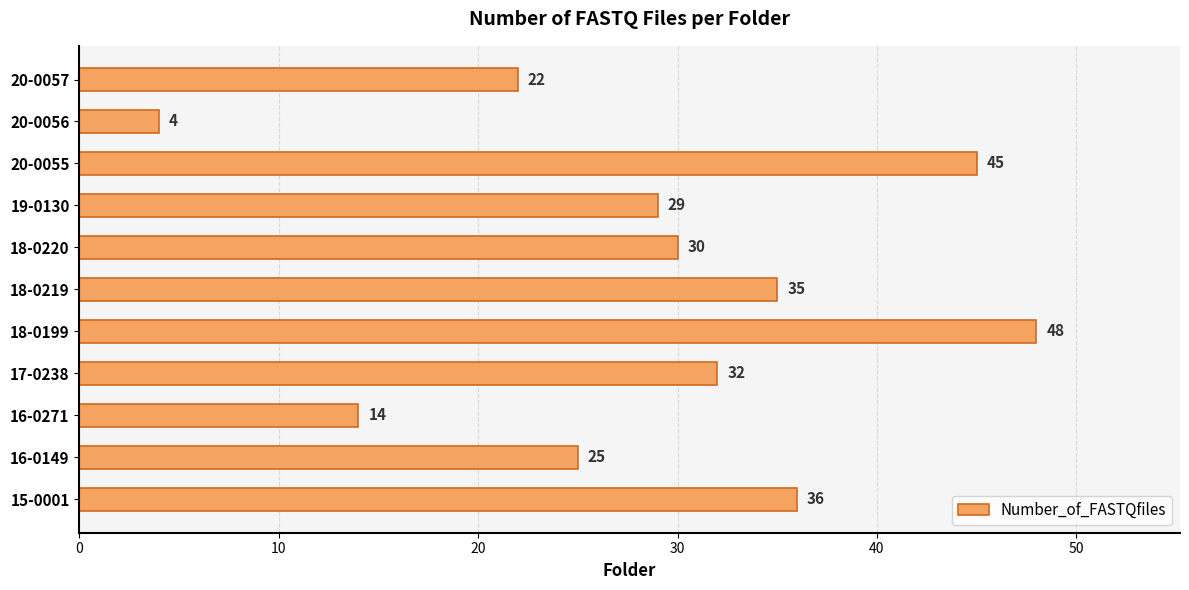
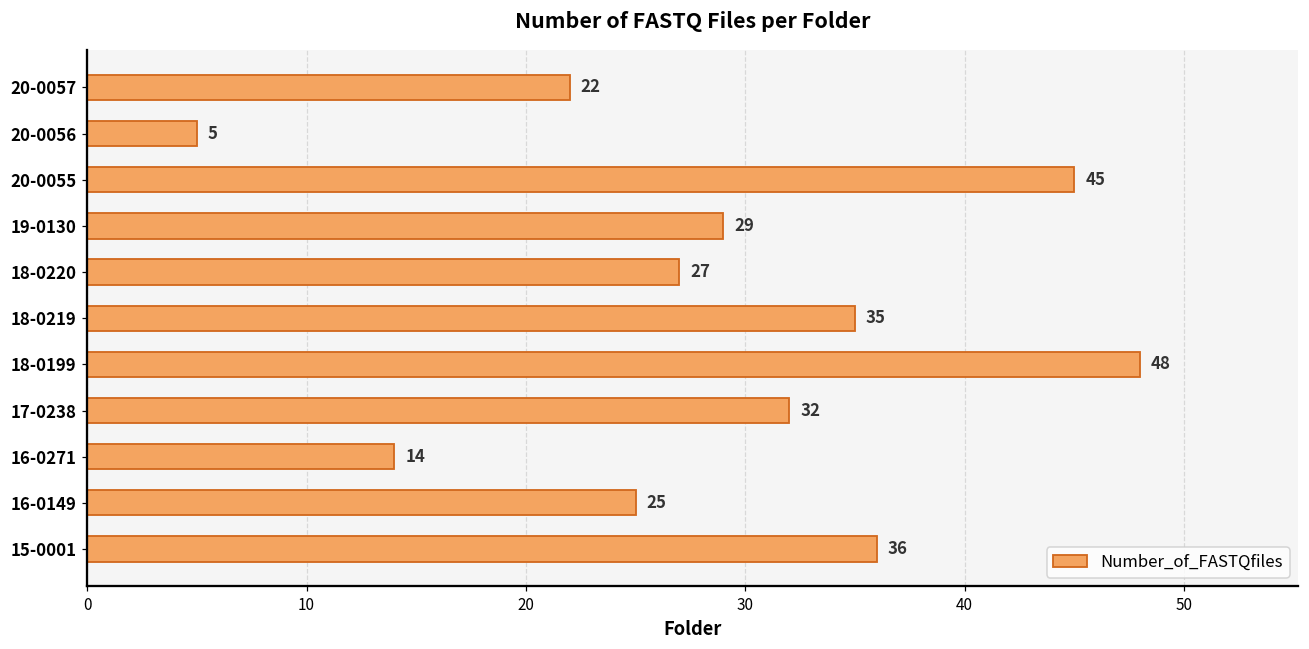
20-0056: 4 -> 5
18-0220: 30 -> 27
